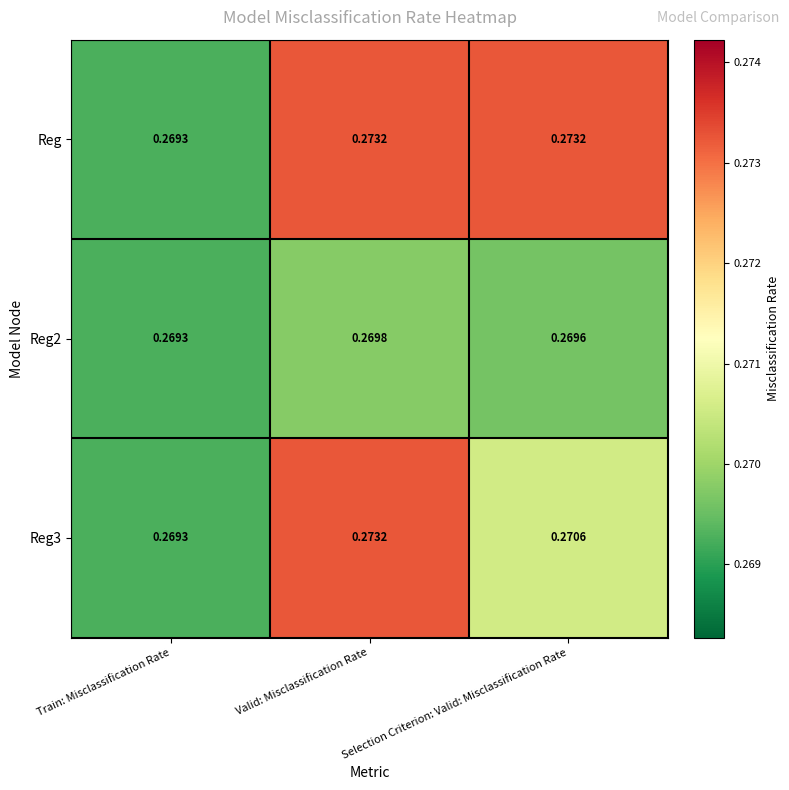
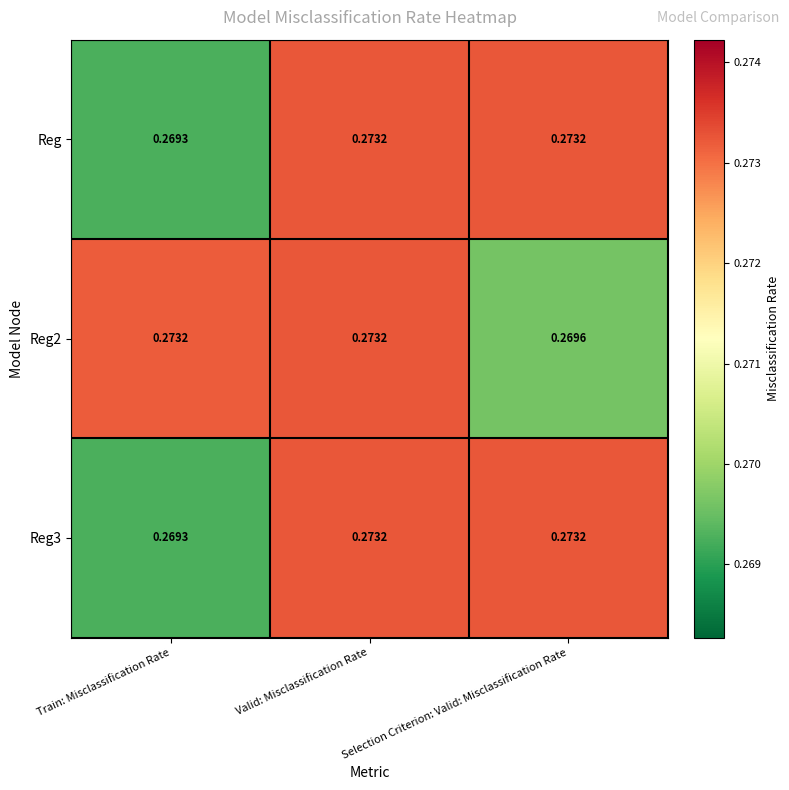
Reg2, Train: Misclassification Rate: 0.2693 -> 0.2732
Reg2, Valid: Misclassification Rate: 0.2698 -> 0.2732
Reg3, Selection Criterion: Valid: Misclassification Rate: 0.2706 -> 0.2732
